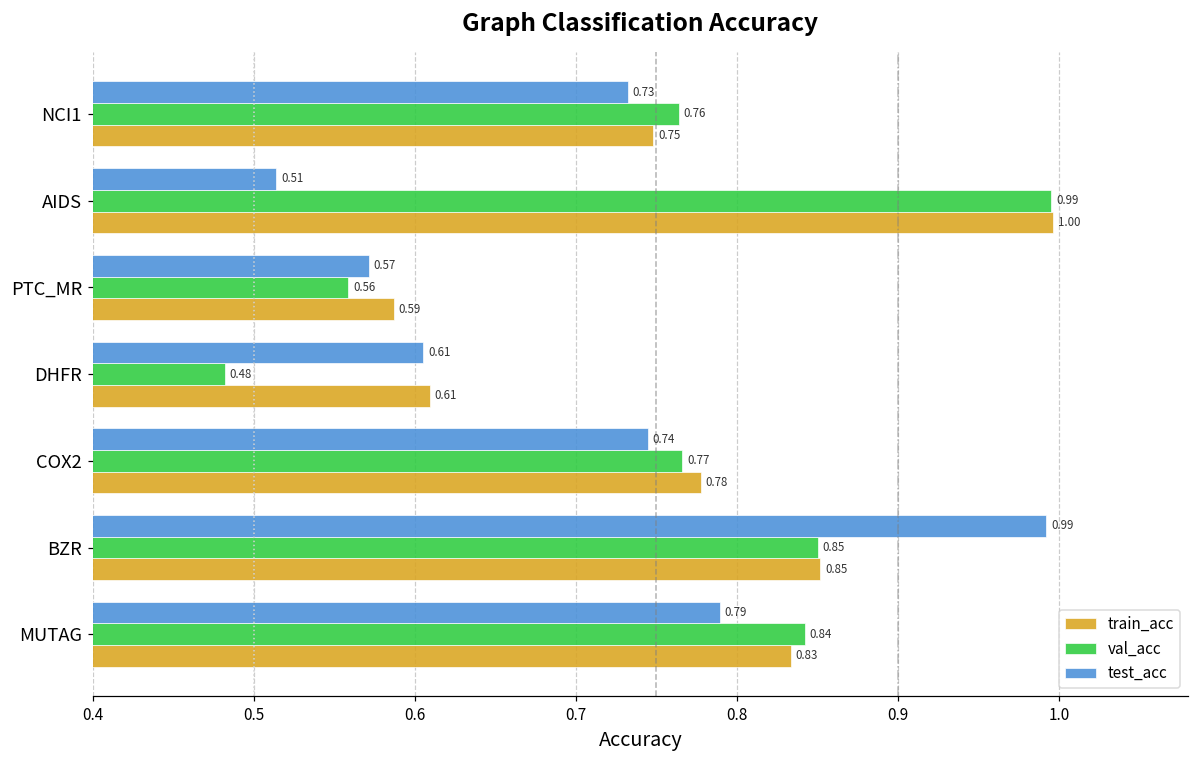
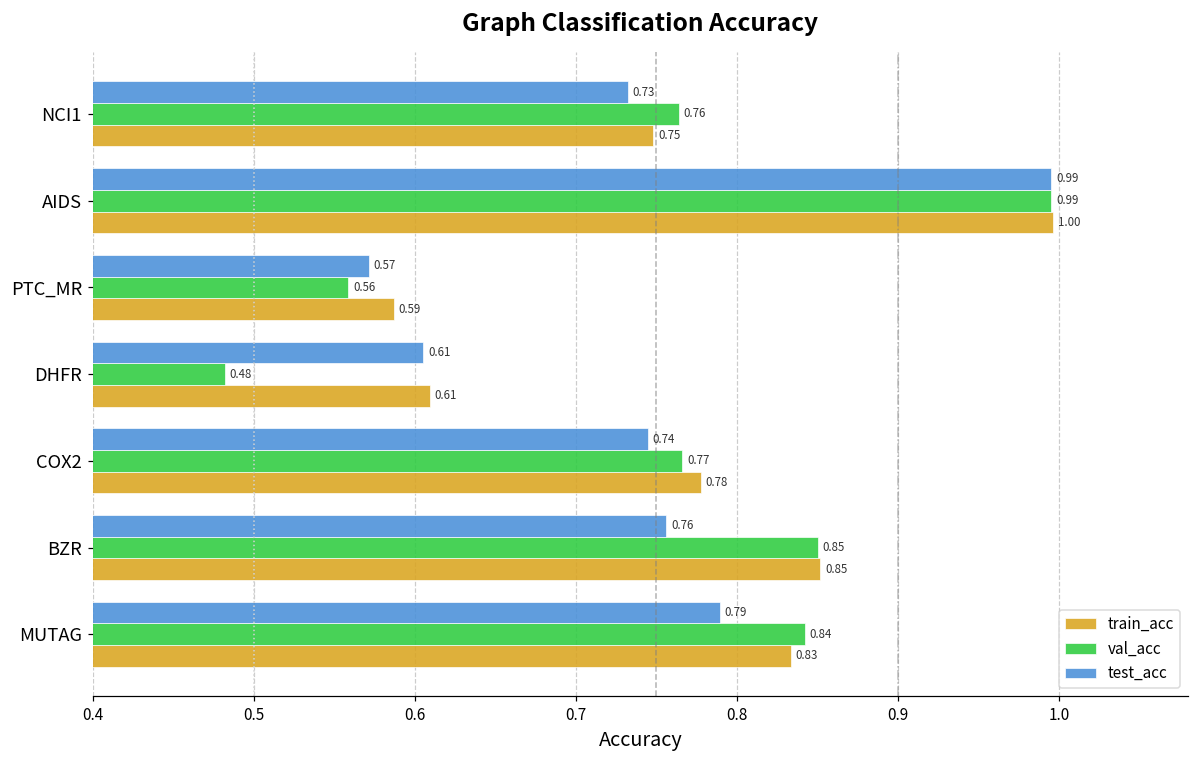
test_acc, AIDS: 0.51 -> 0.99
test_acc, BZR: 0.99 -> 0.76
